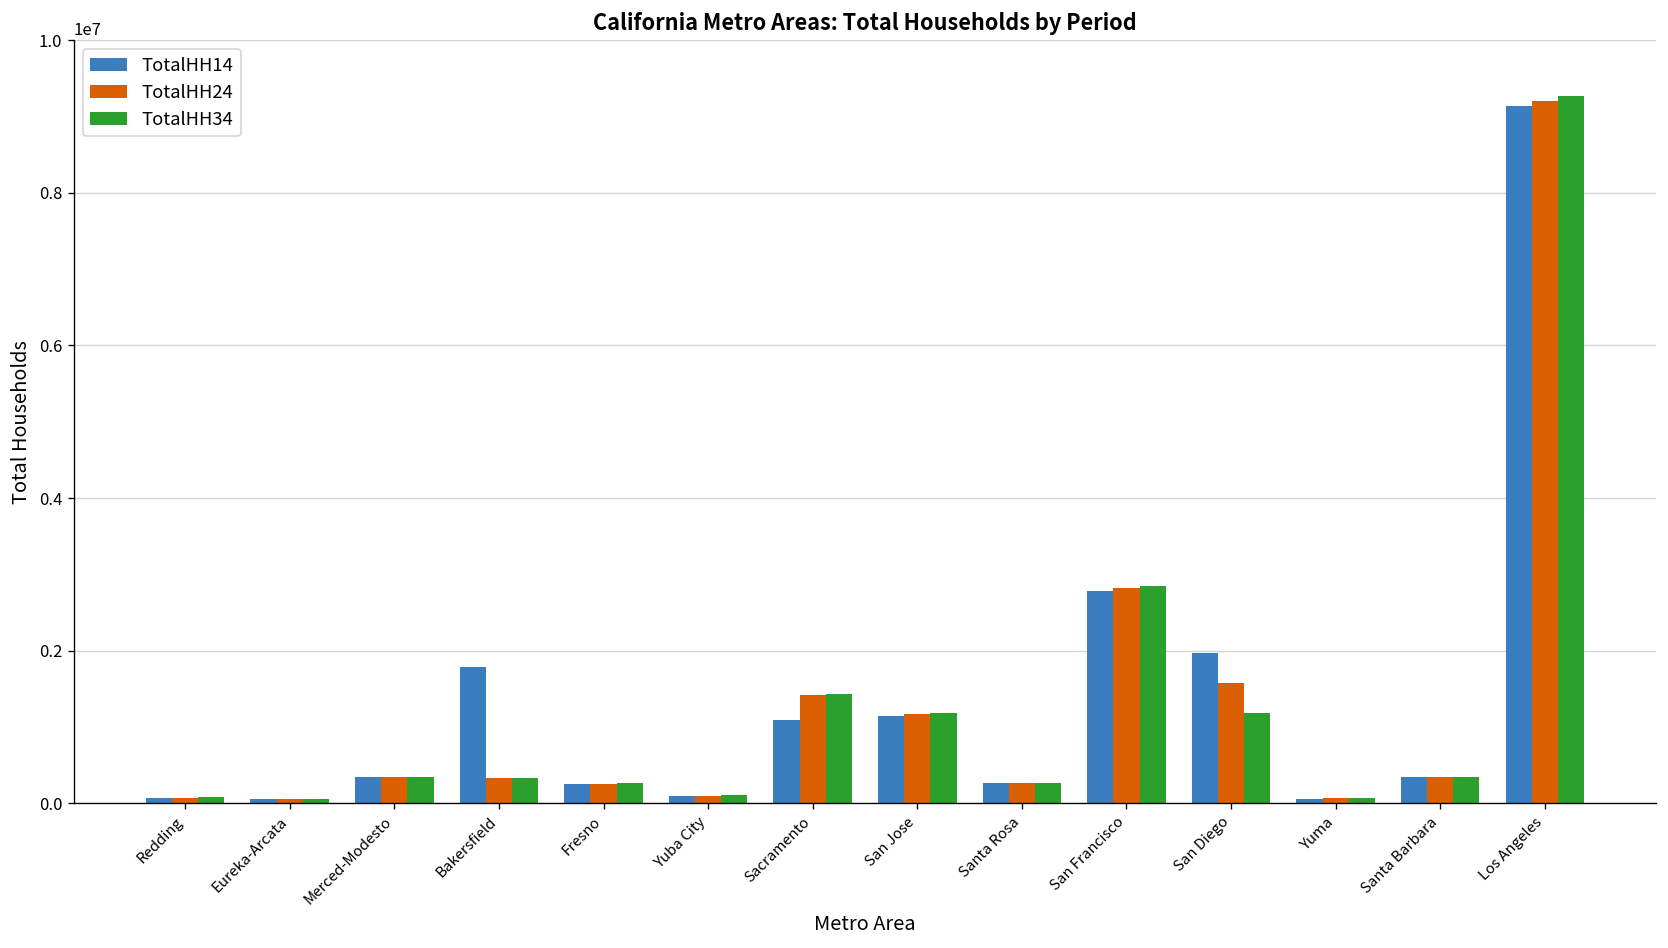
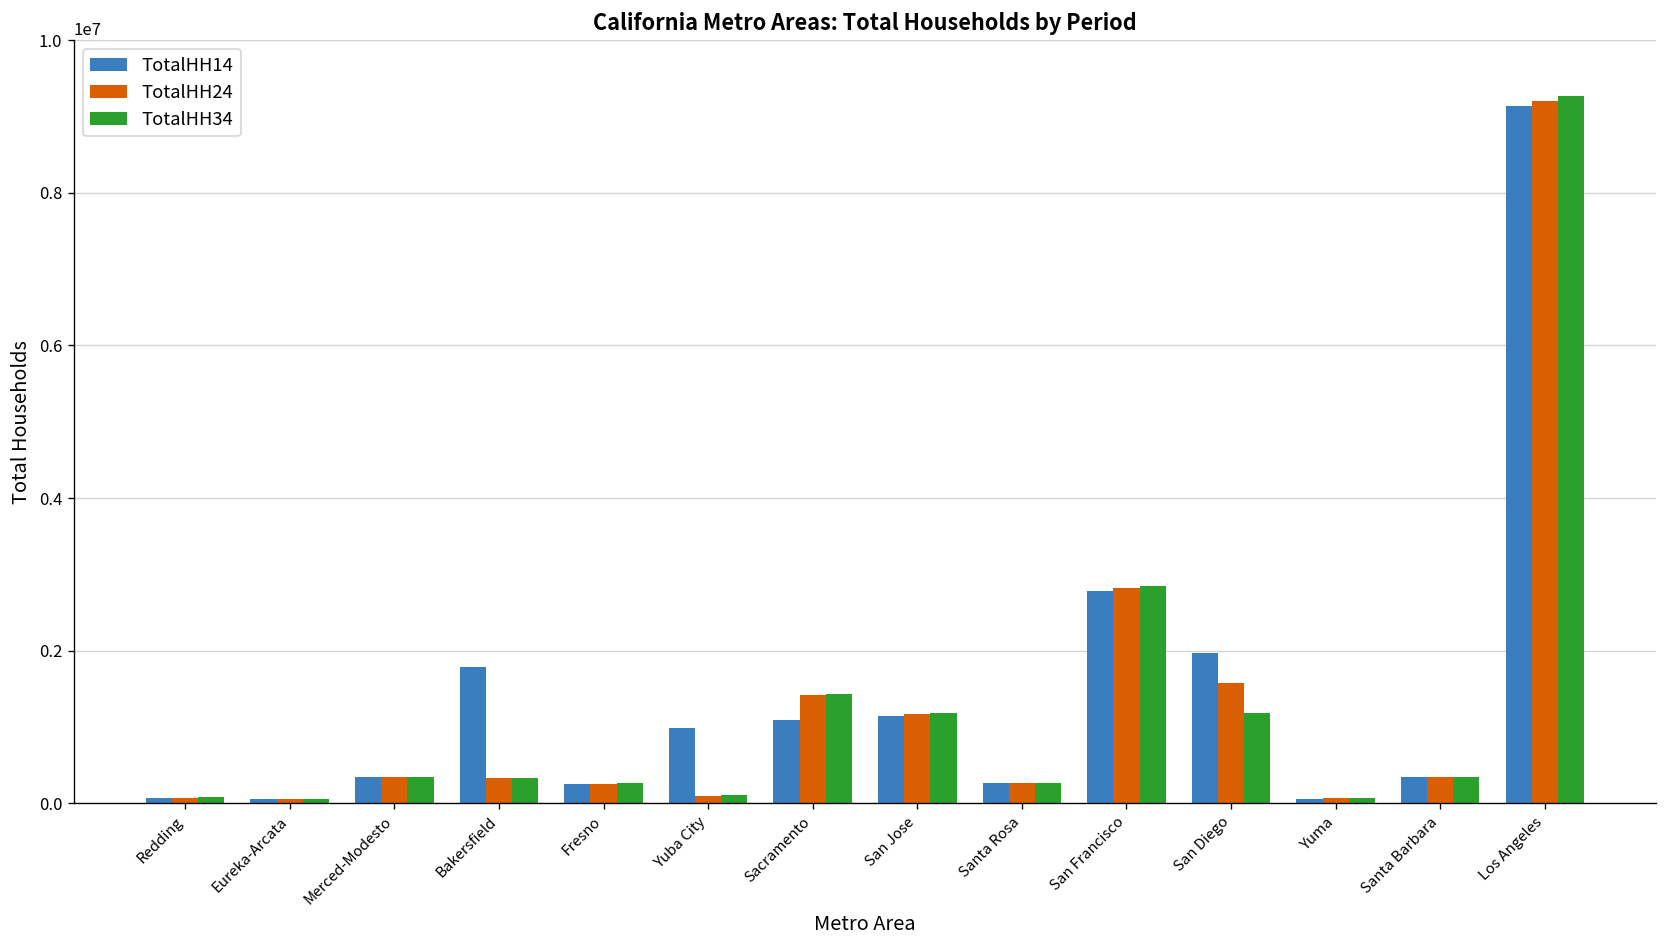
TotalHH14, Yuba City: 100000 -> 1000000
